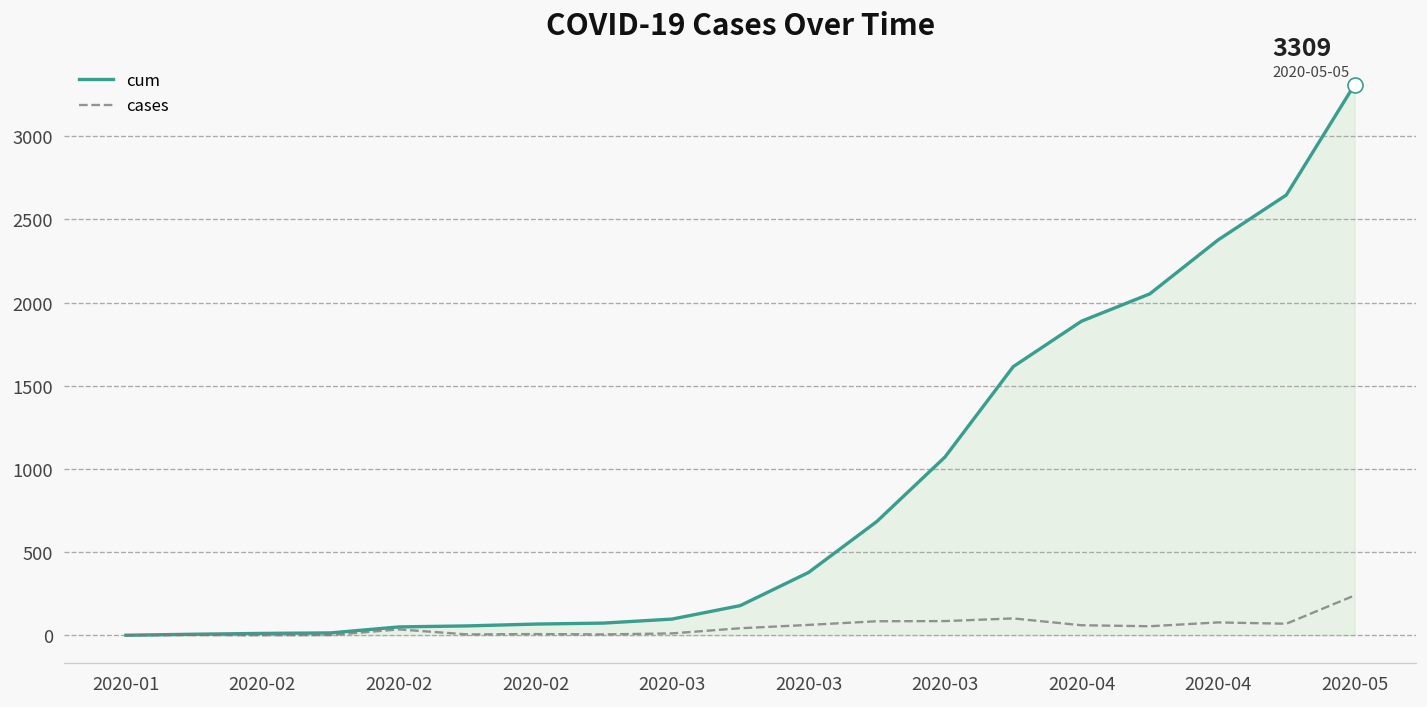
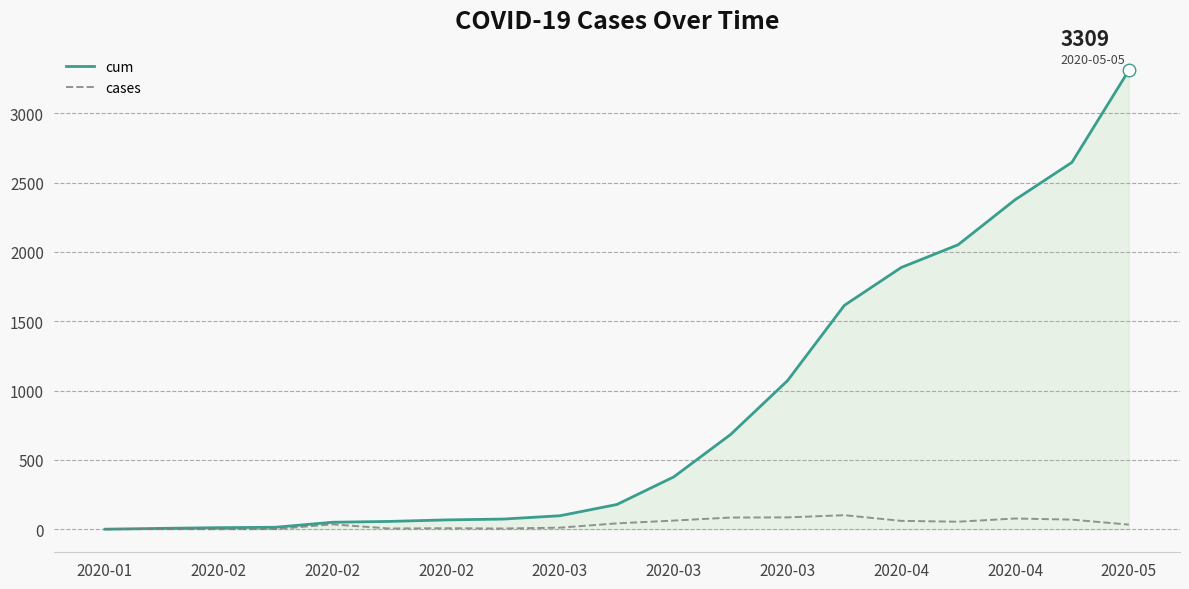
cases, 2020-05: 240 -> 30
